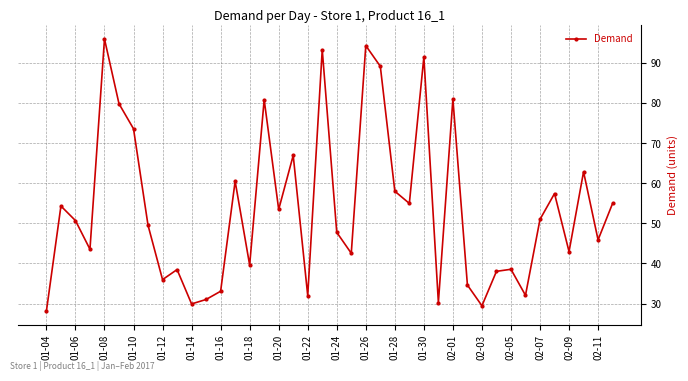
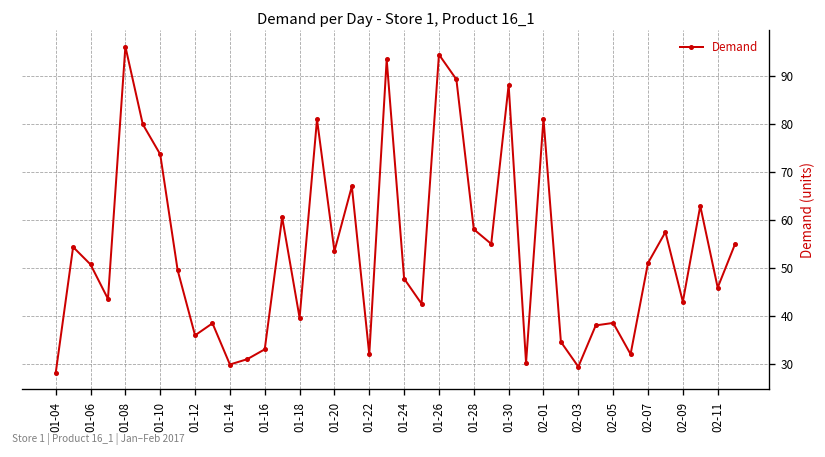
01-30: 92 -> 88
